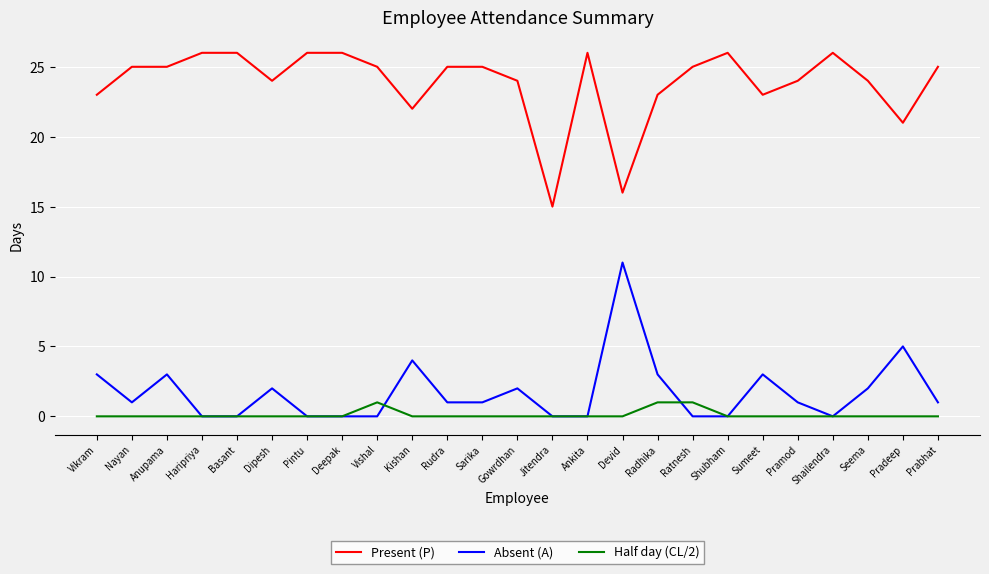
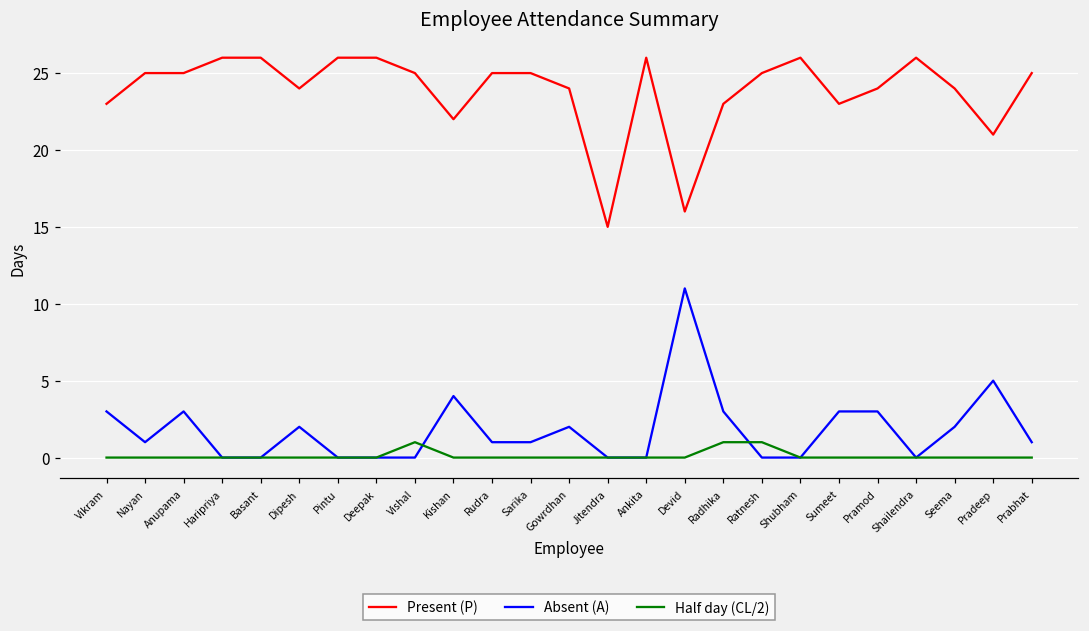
Absent (A), Pramod: 1 -> 3
